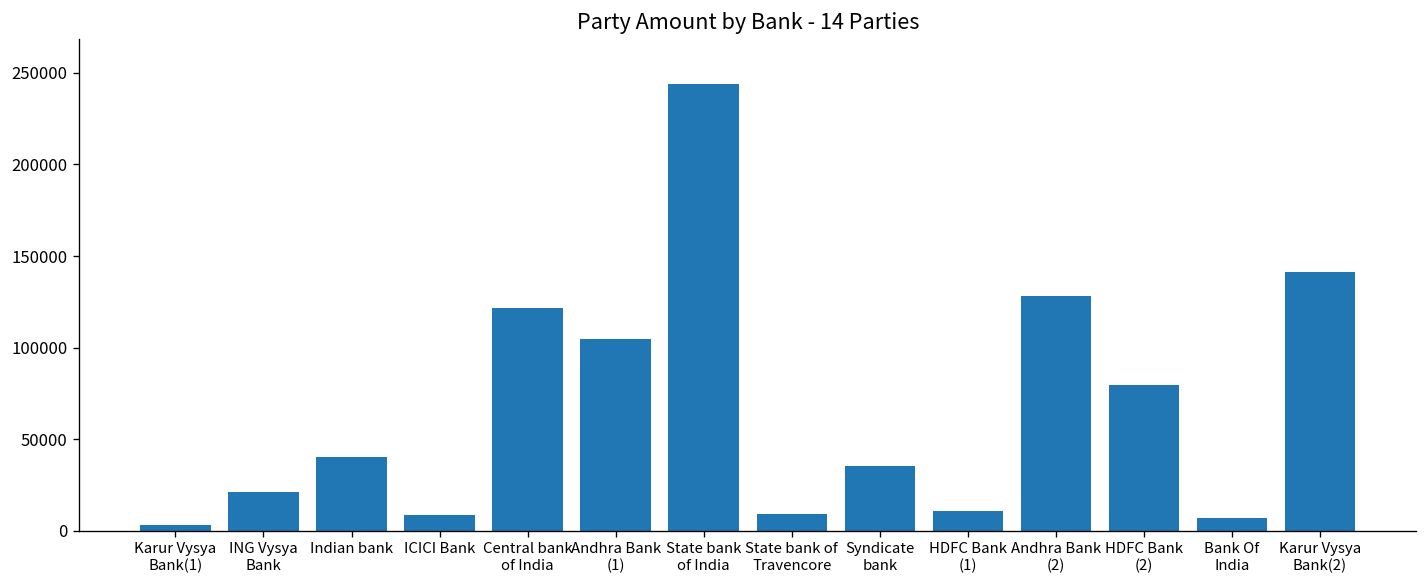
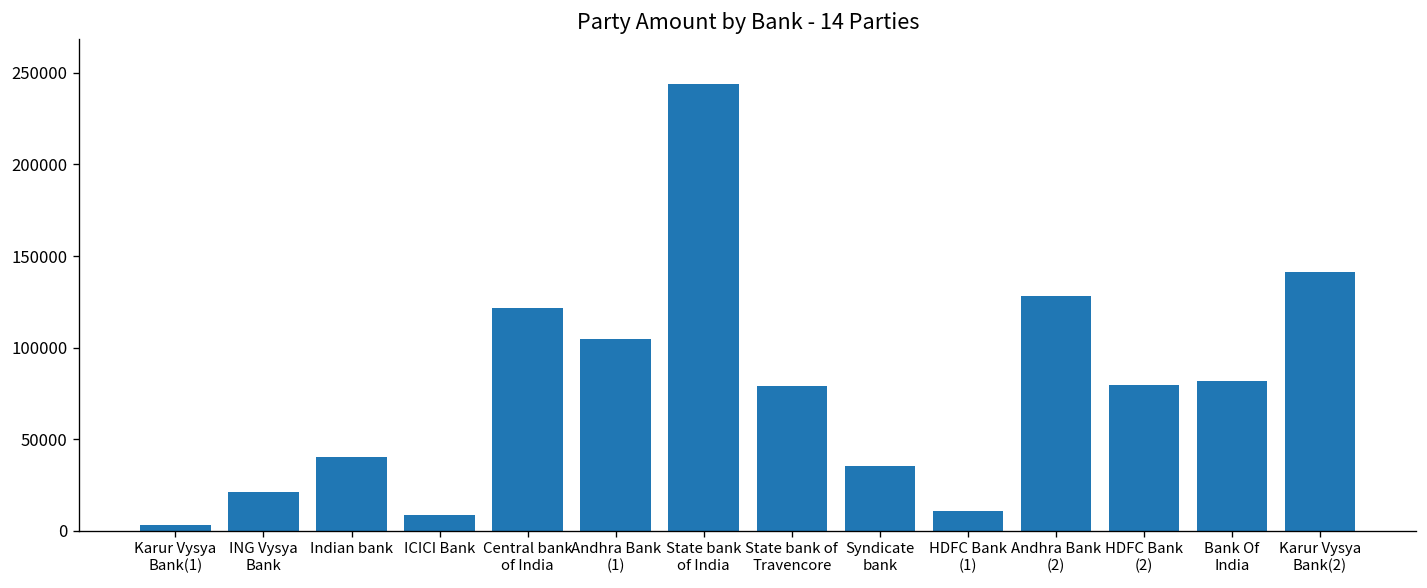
State bank of Travencore: 9000 -> 79000
Bank Of India: 7000 -> 82000
